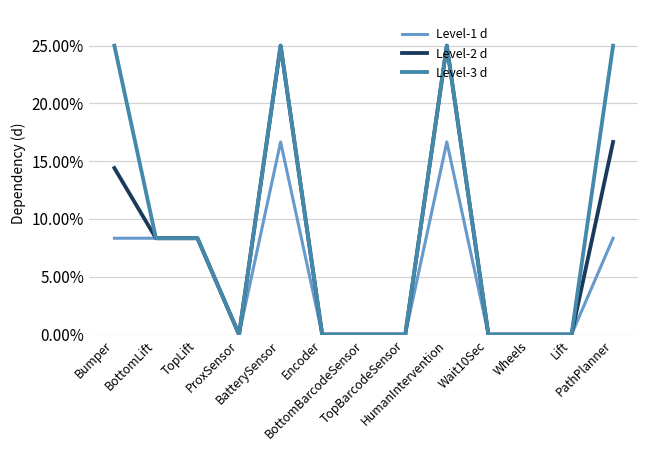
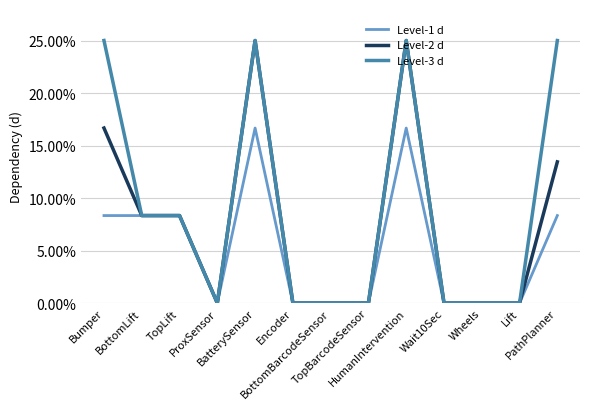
Level-2 d, Bumper: 14.4% -> 16.7%
Level-2 d, PathPlanner: 16.7% -> 13.4%
